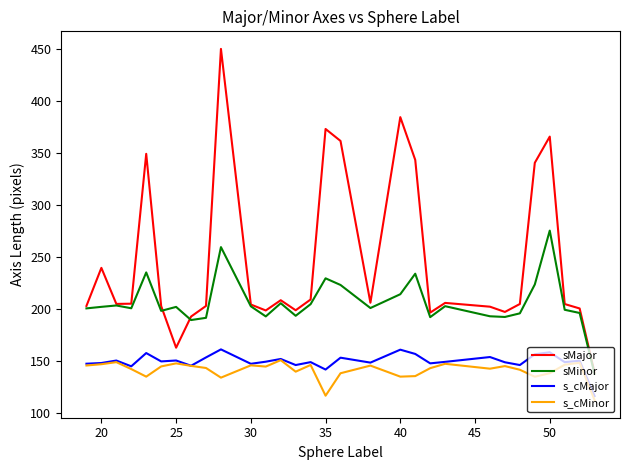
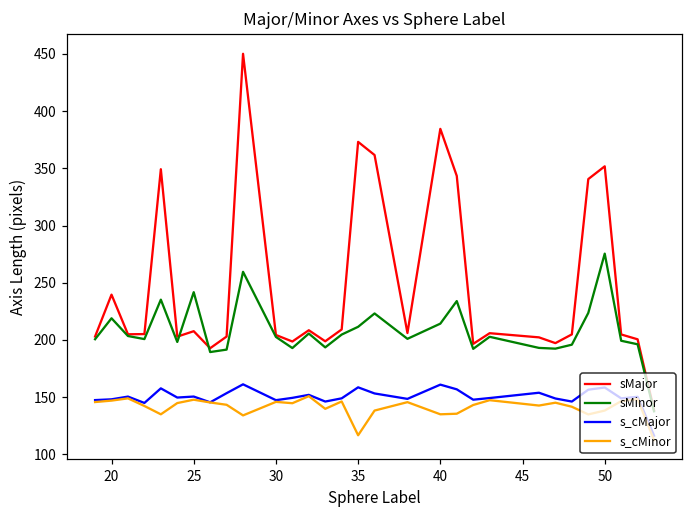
sMinor, 20: 202 -> 219
sMajor, 25: 163 -> 208
sMinor, 25: 202 -> 242
sMinor, 35: 229 -> 211
s_cMajor, 35: 142 -> 158
sMajor, 50: 366 -> 352
